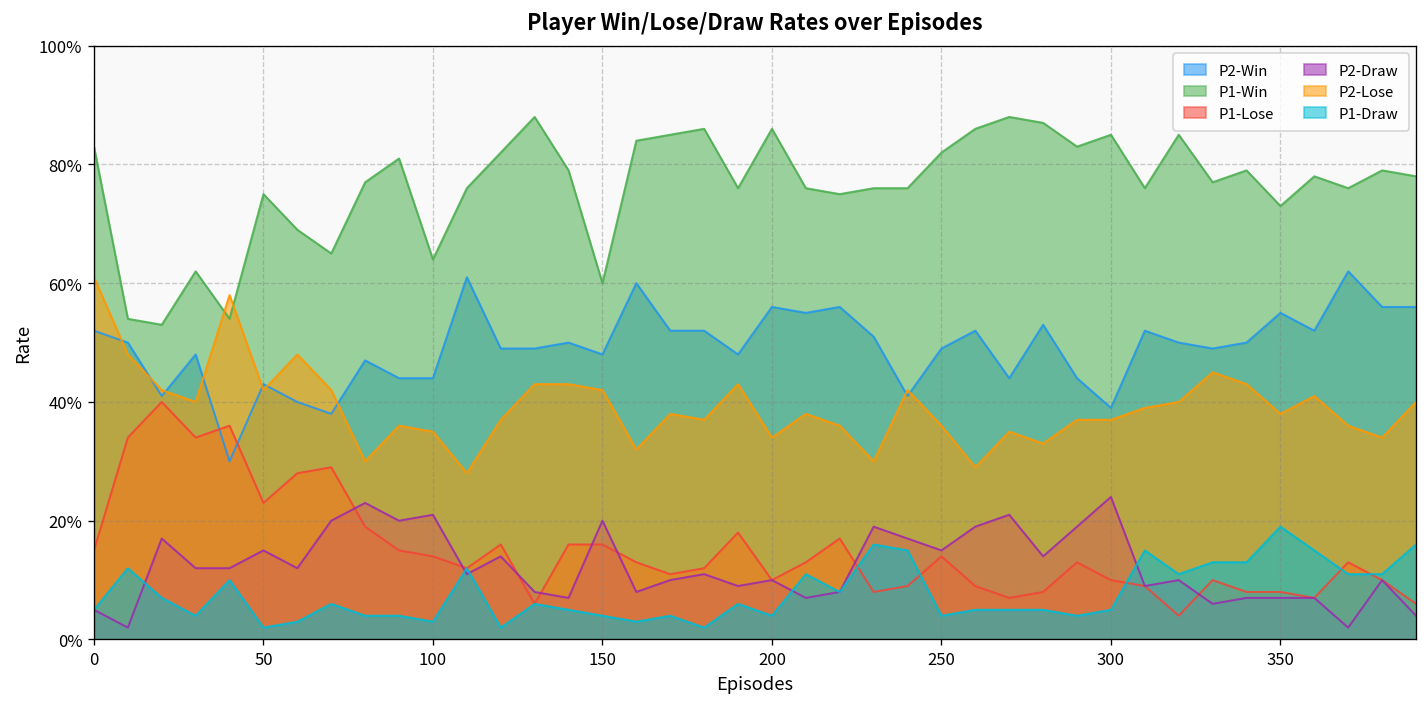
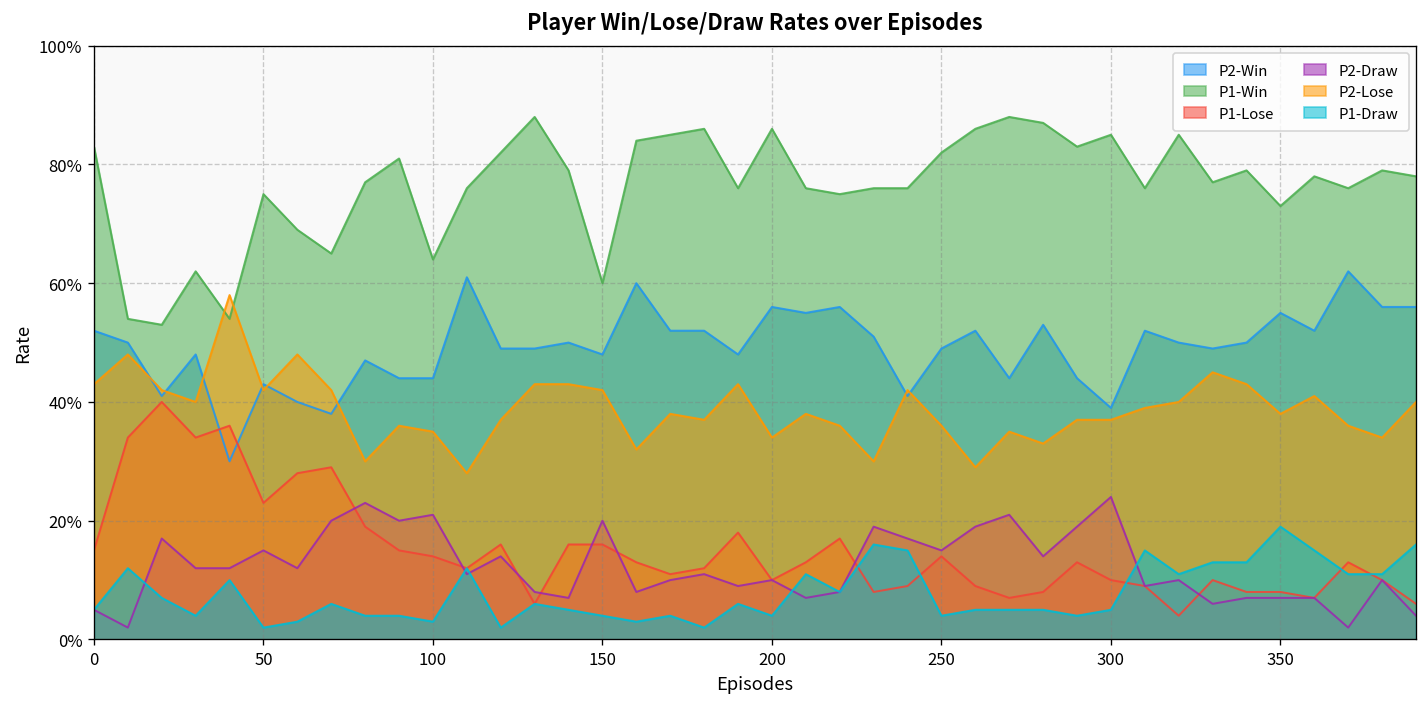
P2-Lose, 0: 61% -> 43%
